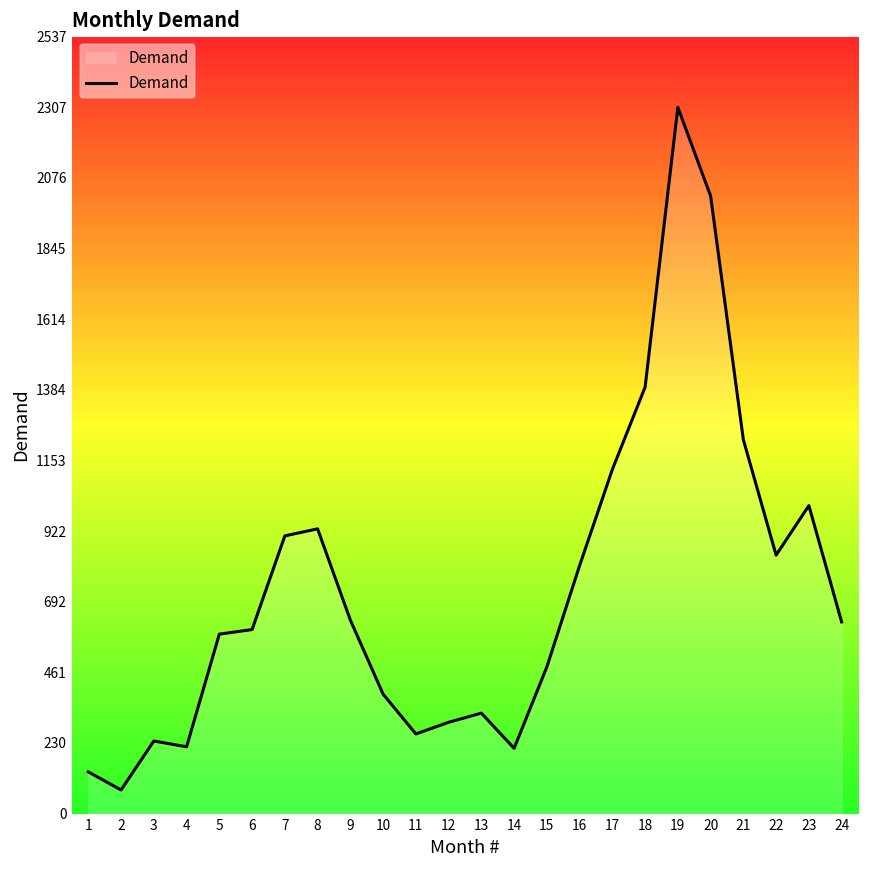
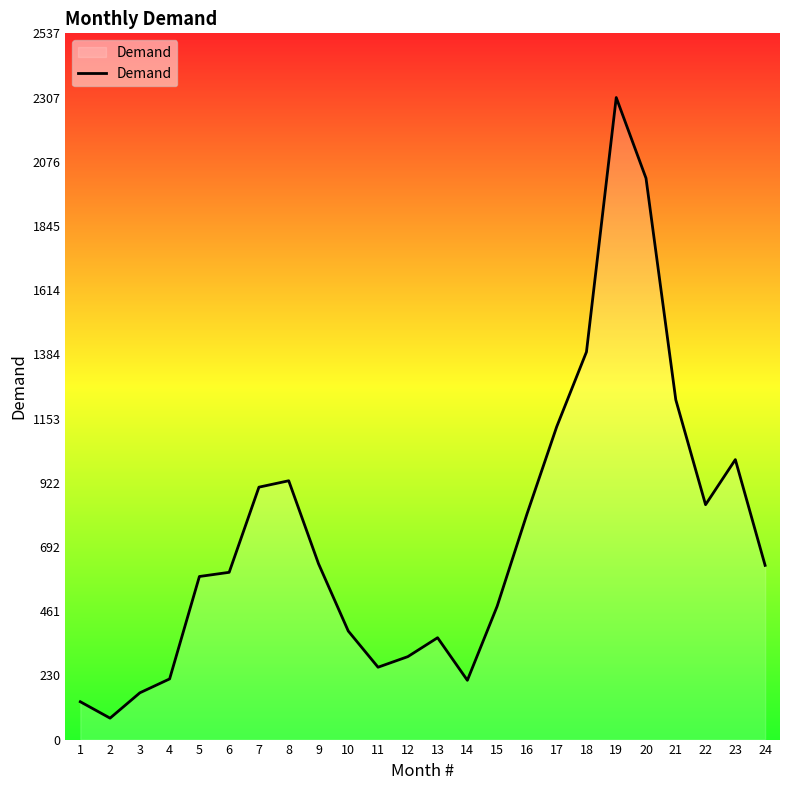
3: 240 -> 170
13: 330 -> 370
